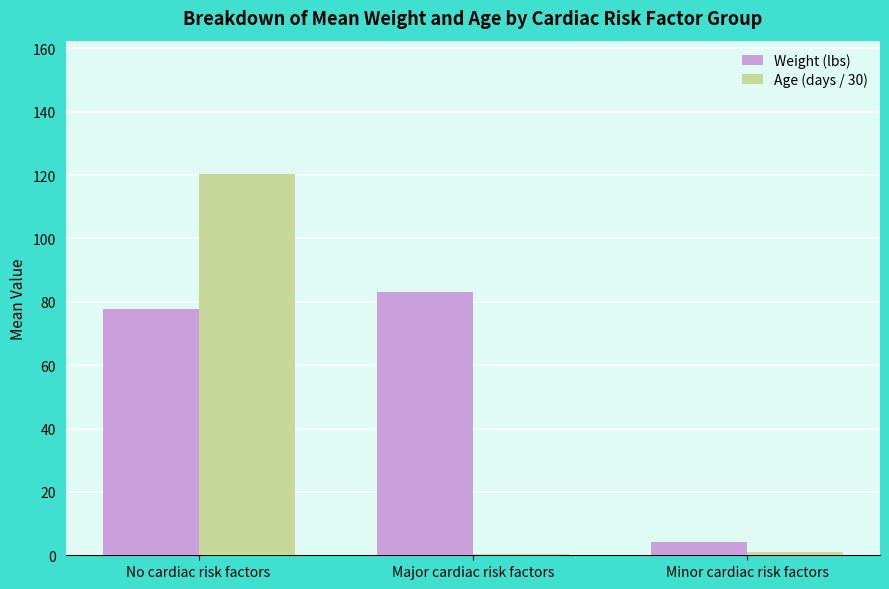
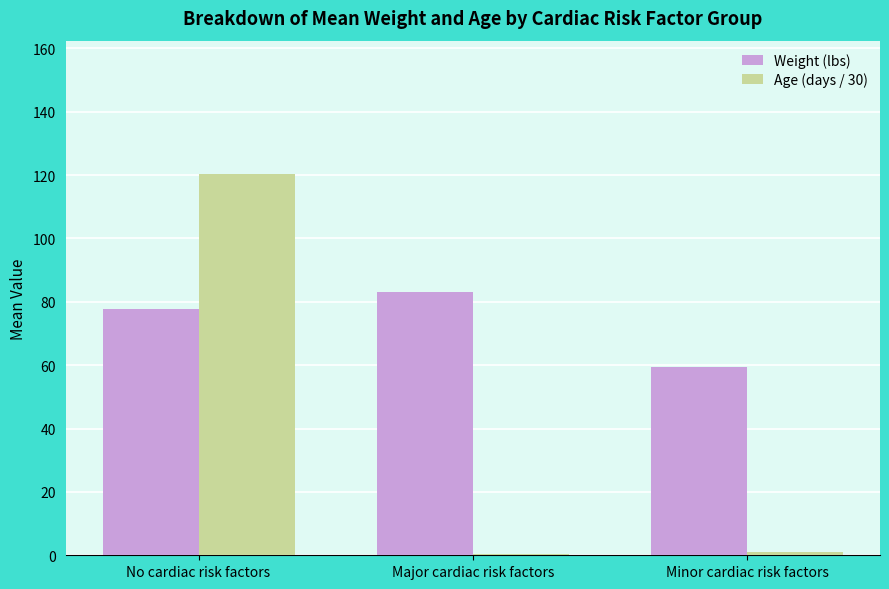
Weight (lbs), Minor cardiac risk factors: 4 -> 59
